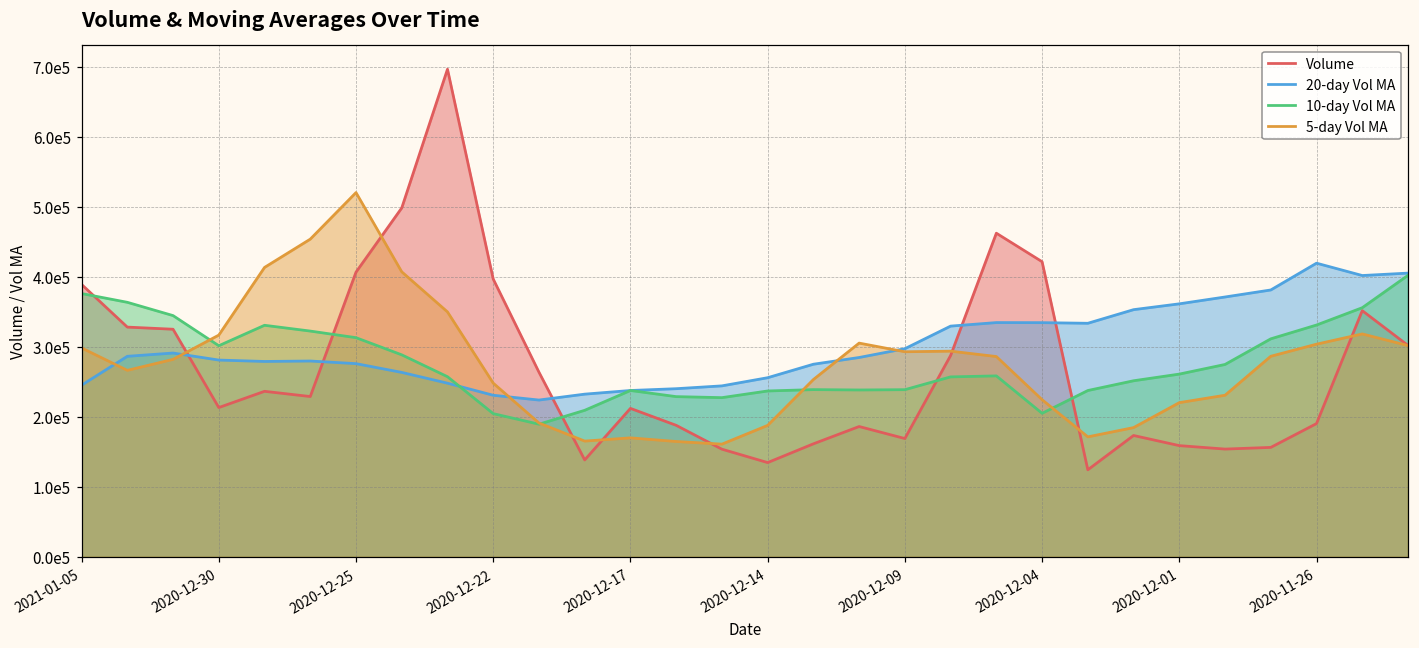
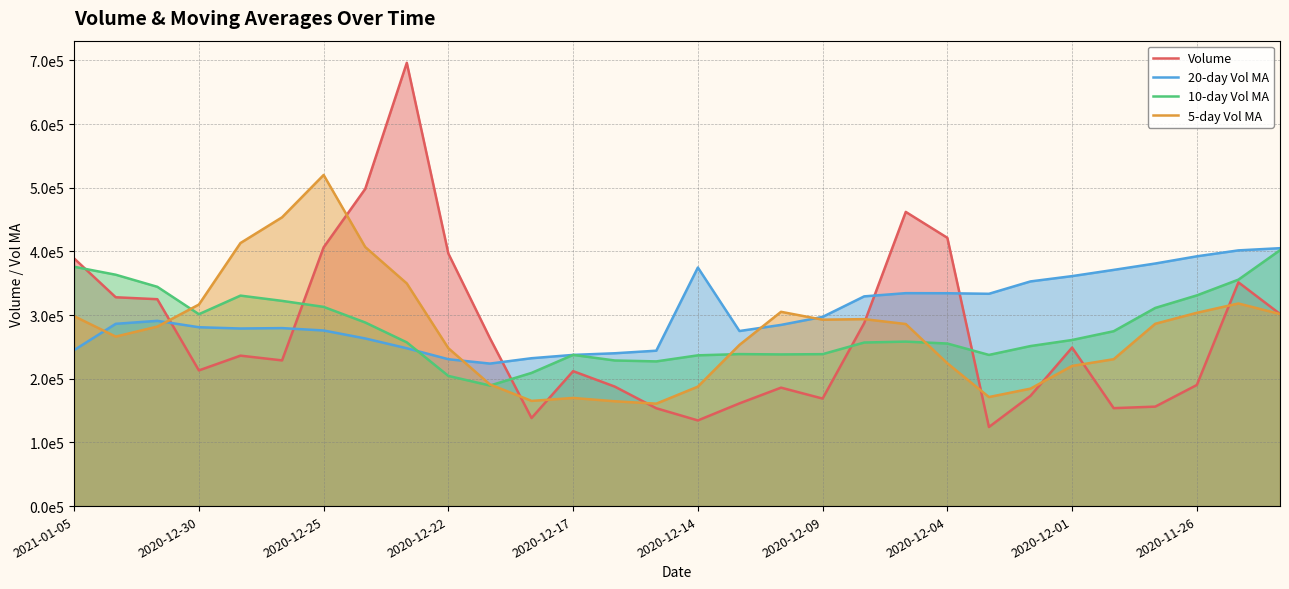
20-day Vol MA, 2020-12-14: 260000 -> 370000
10-day Vol MA, 2020-12-04: 200000 -> 260000
Volume, 2020-12-01: 160000 -> 250000
20-day Vol MA, 2020-11-26: 420000 -> 390000
